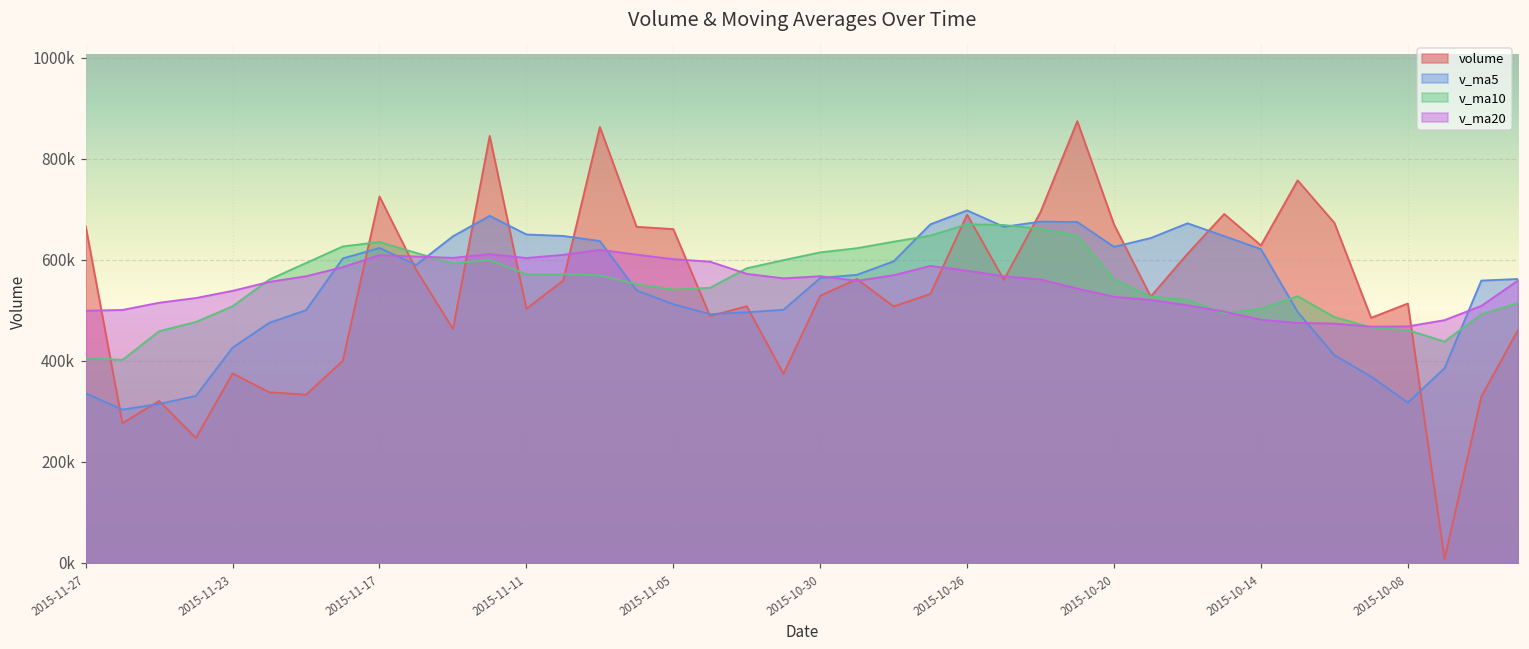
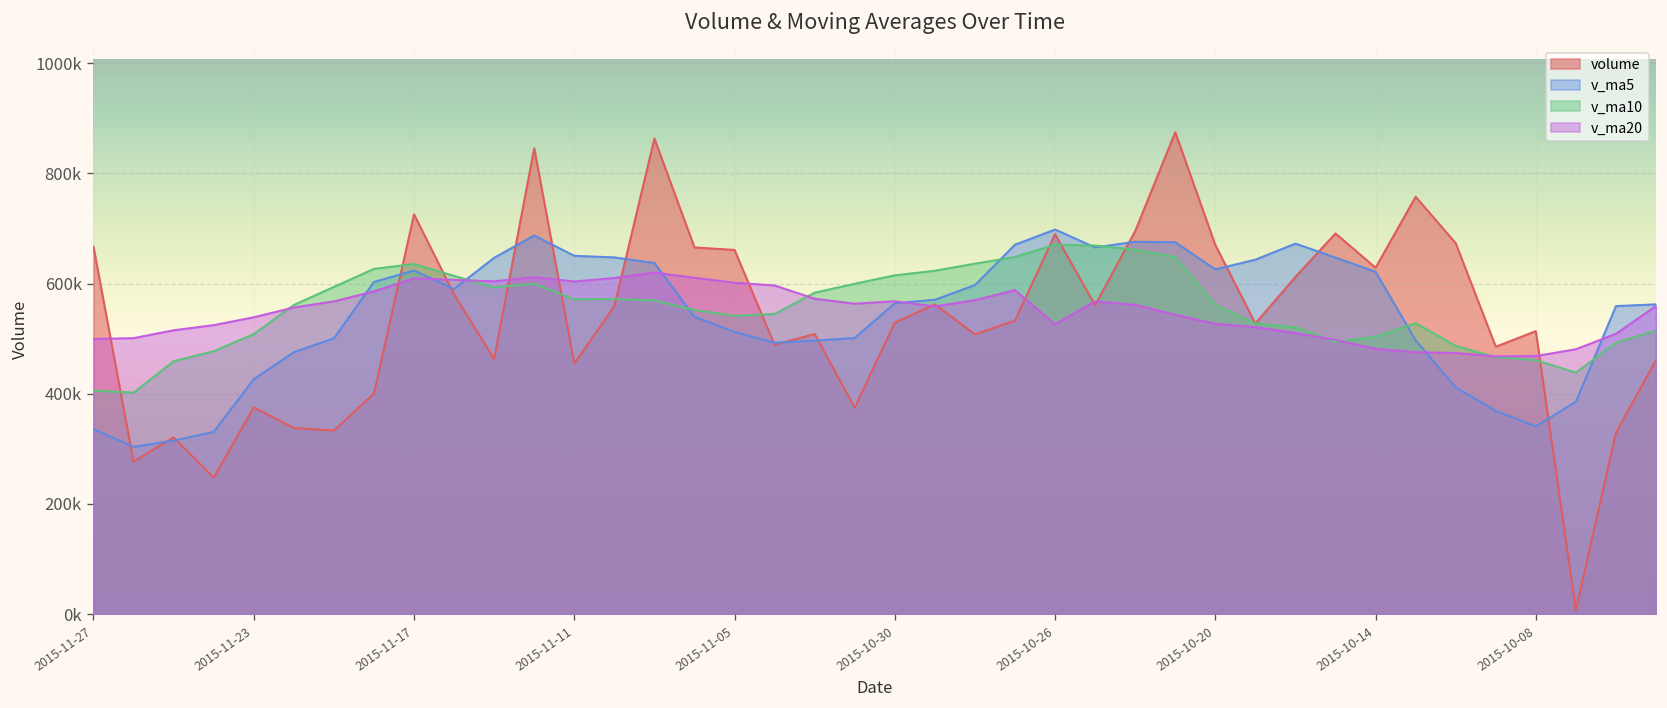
volume, 2015-11-11: 500000 -> 450000
v_ma20, 2015-10-26: 580000 -> 530000
v_ma5, 2015-10-08: 320000 -> 340000
